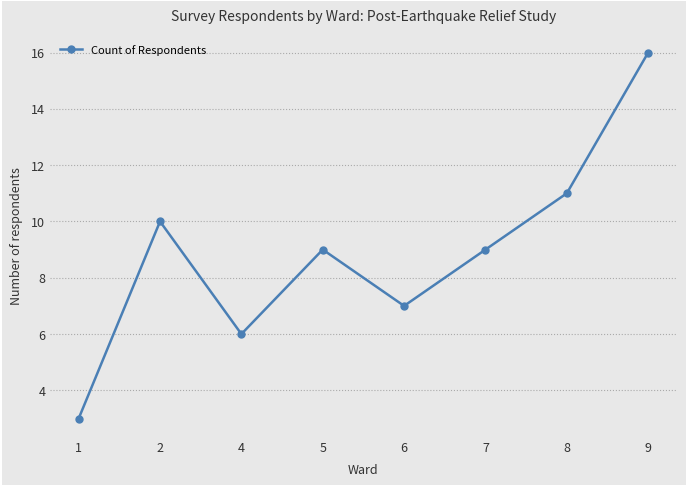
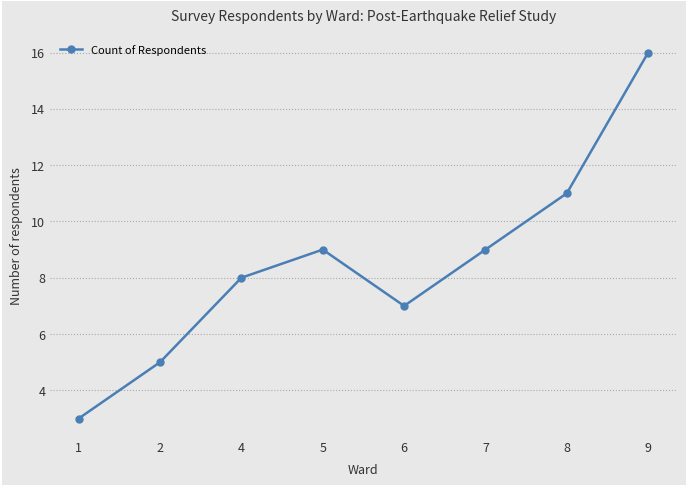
2: 10 -> 5
4: 6 -> 8
